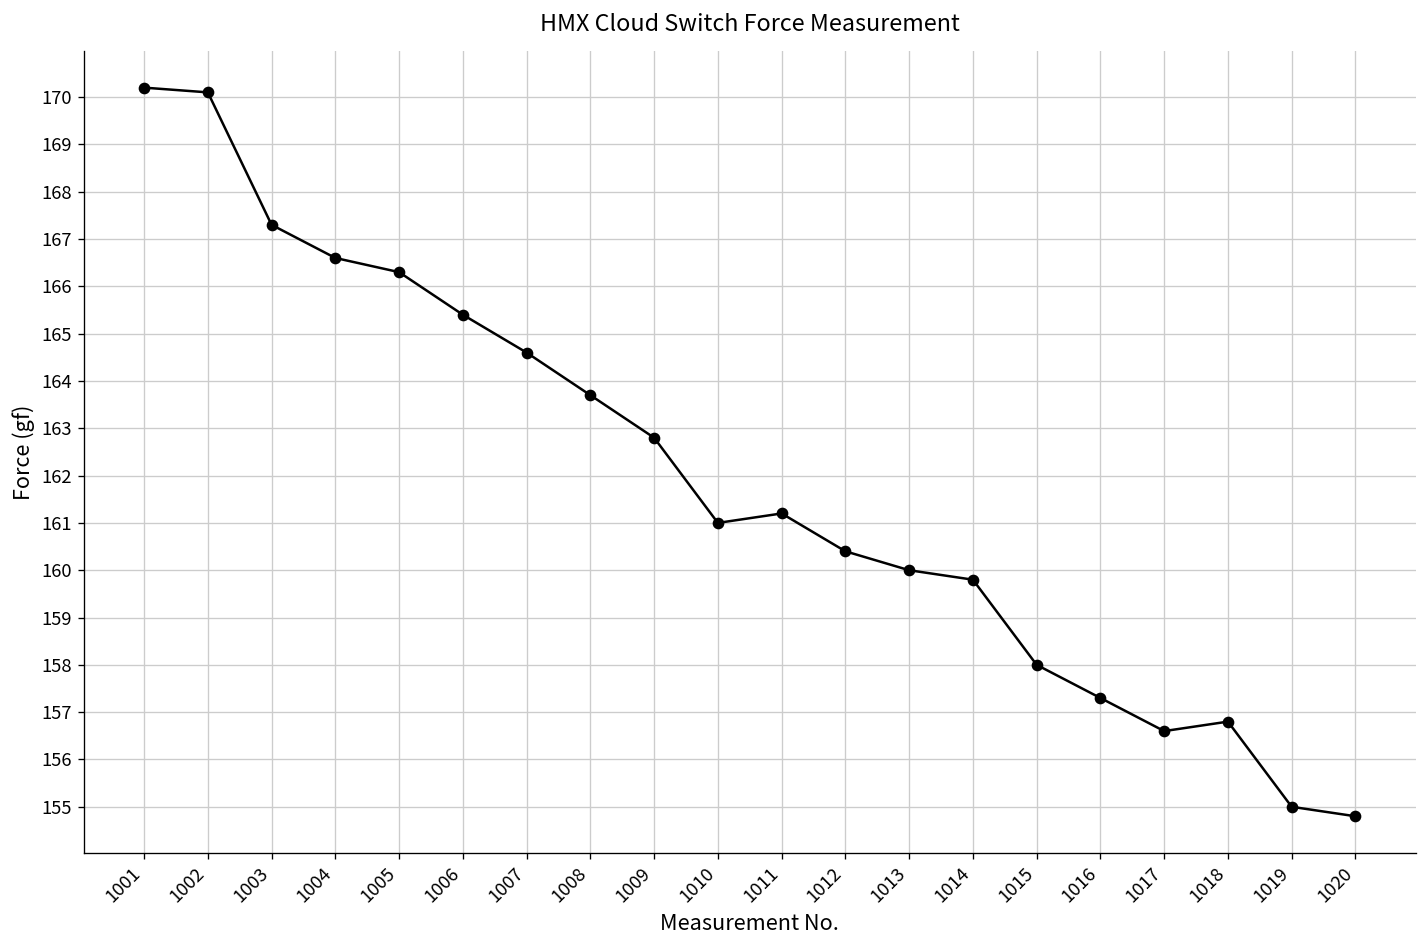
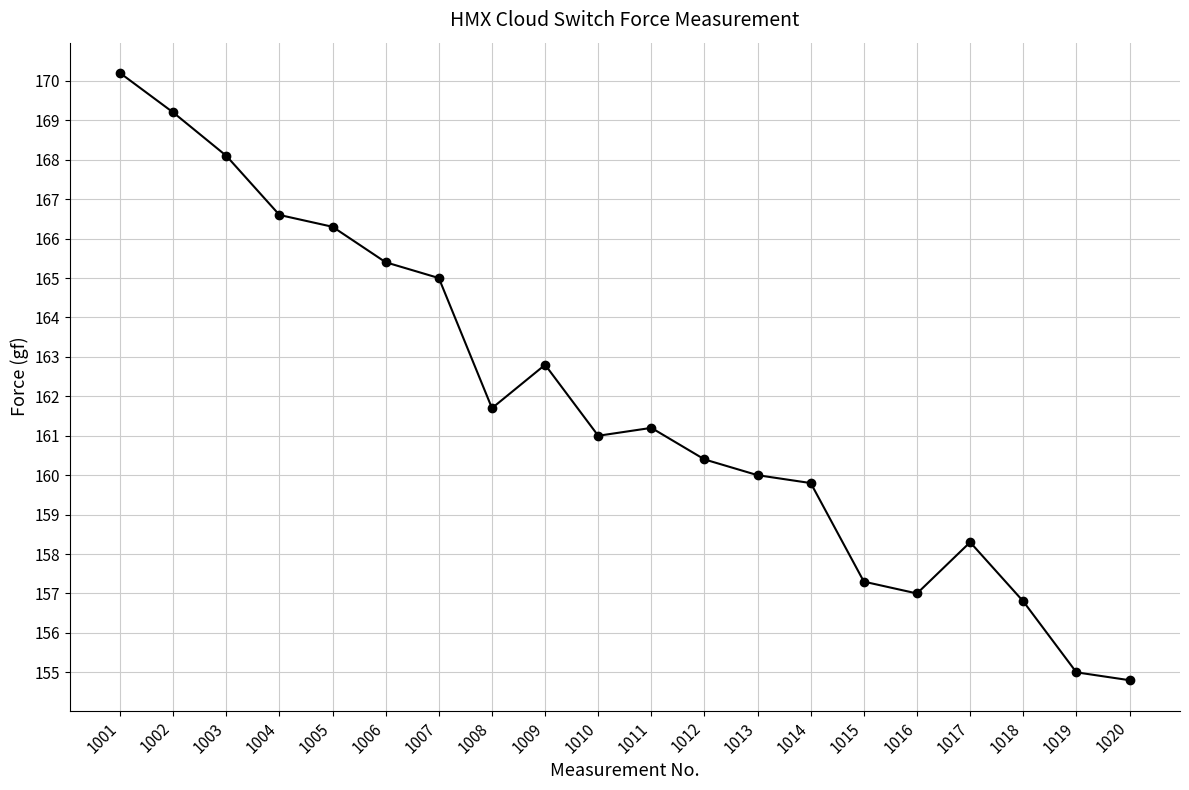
1002: 170.1 -> 169.2
1003: 167.3 -> 168.1
1007: 164.6 -> 165.0
1008: 163.7 -> 161.7
1015: 158.0 -> 157.3
1016: 157.3 -> 157.0
1017: 156.6 -> 158.3
